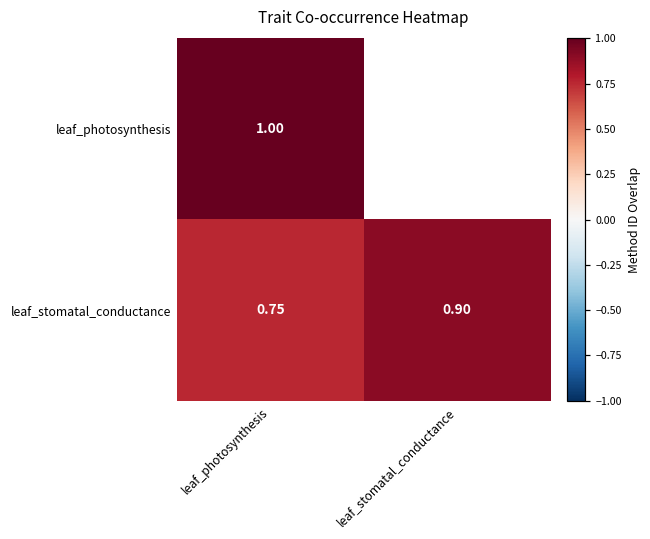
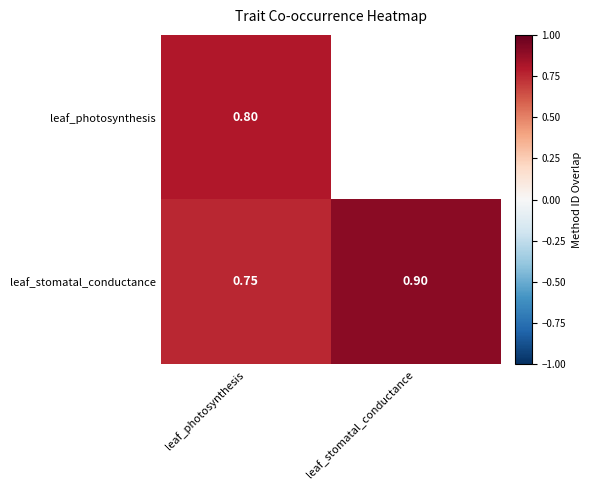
leaf_photosynthesis, leaf_photosynthesis: 1.00 -> 0.80
